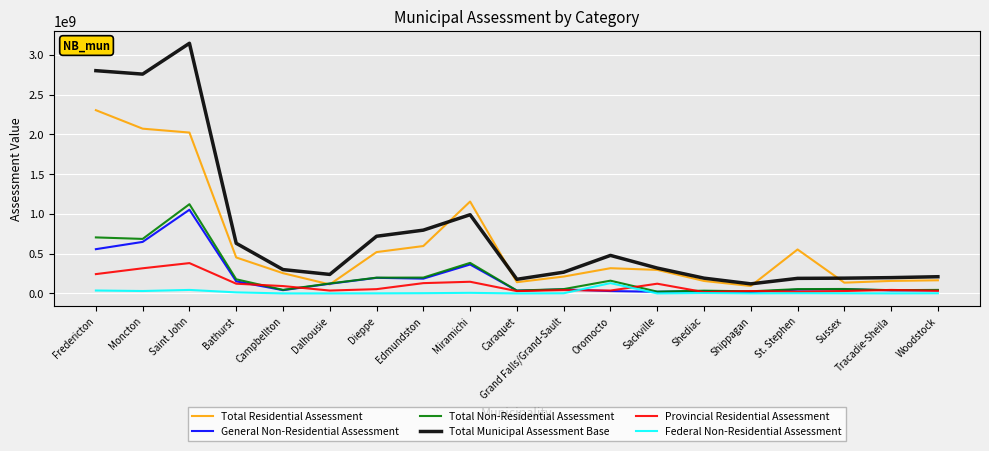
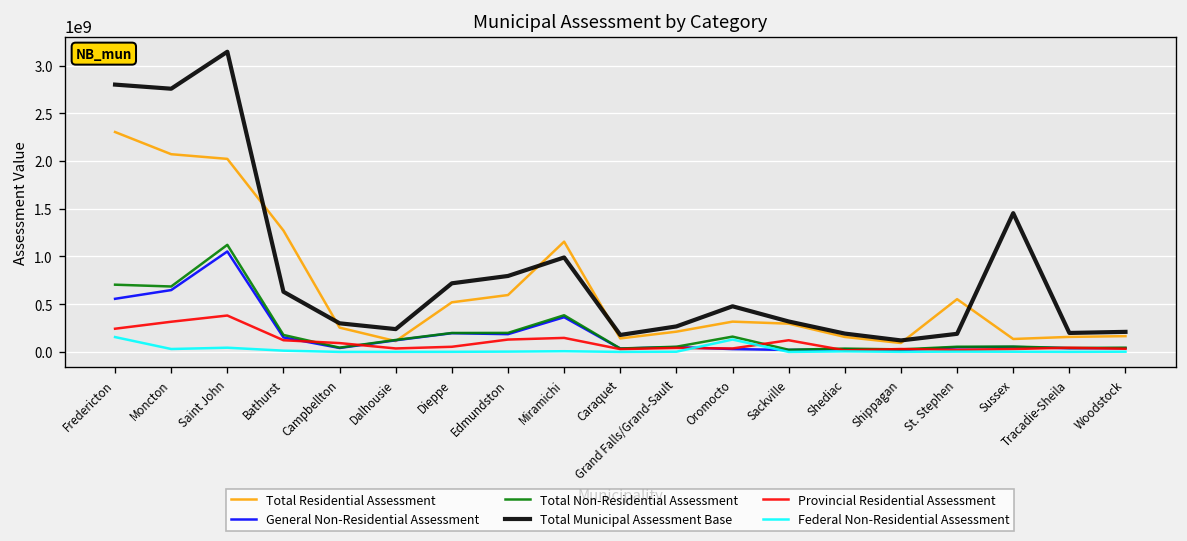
Federal Non-Residential Assessment, Fredericton: 0 -> 200000000
Total Residential Assessment, Bathurst: 500000000 -> 1300000000
Total Municipal Assessment Base, Sussex: 200000000 -> 1500000000
